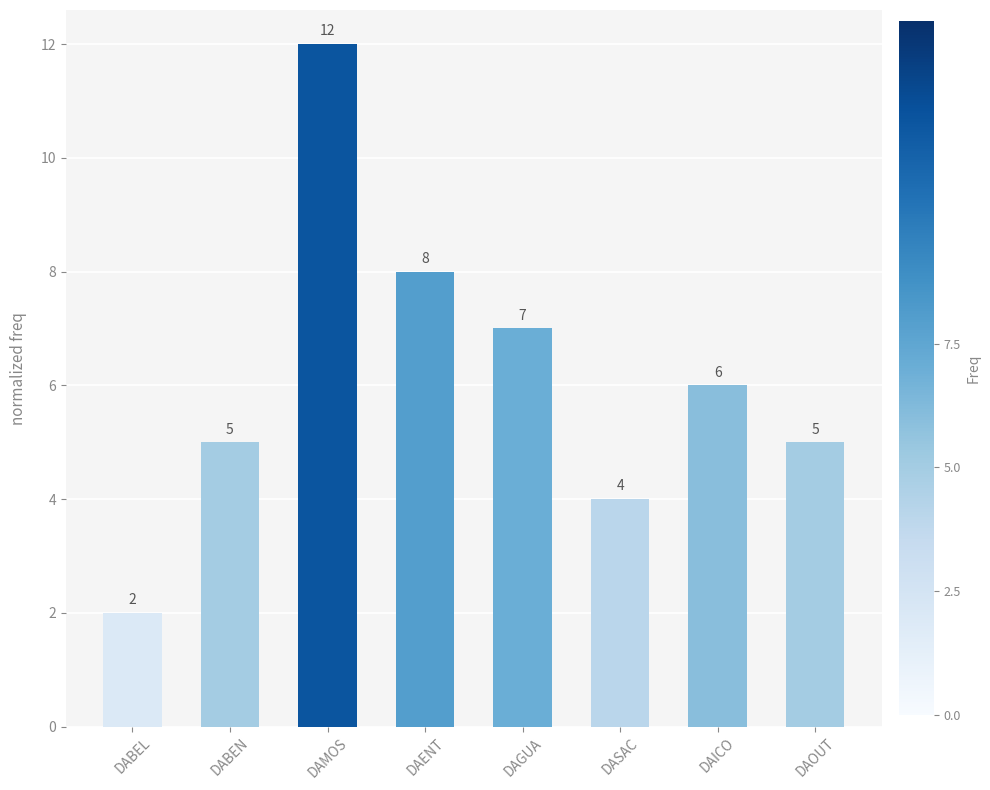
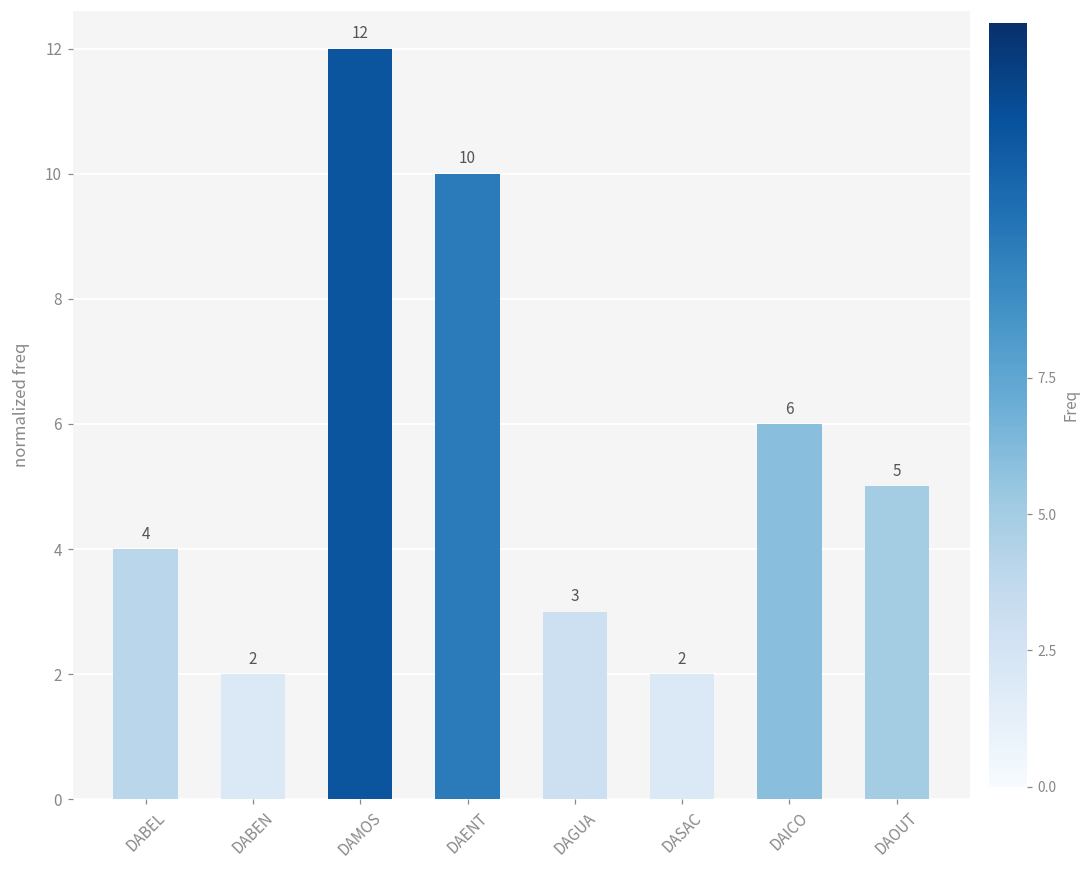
DABEL: 2 -> 4
DABEN: 5 -> 2
DAENT: 8 -> 10
DAGUA: 7 -> 3
DASAC: 4 -> 2
